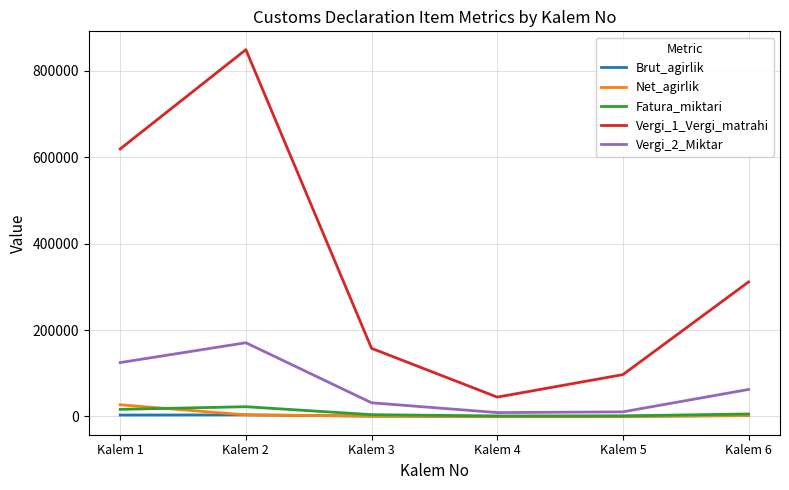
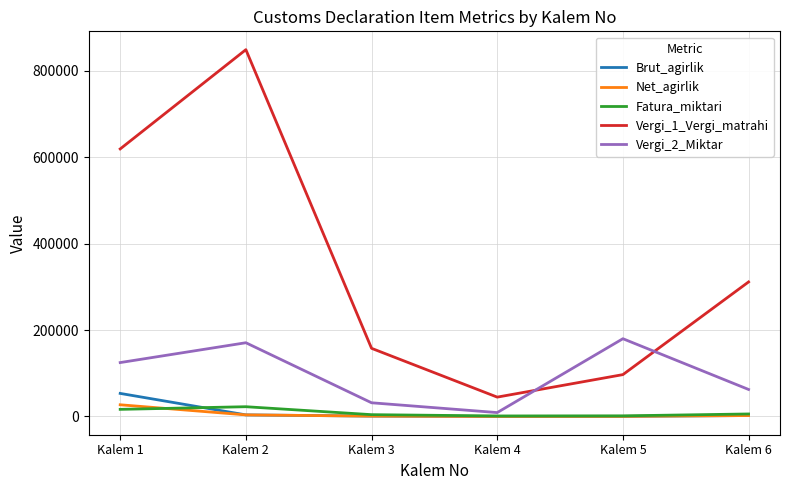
Brut_agirlik, Kalem 1: 0 -> 50000
Vergi_2_Miktar, Kalem 5: 10000 -> 180000
